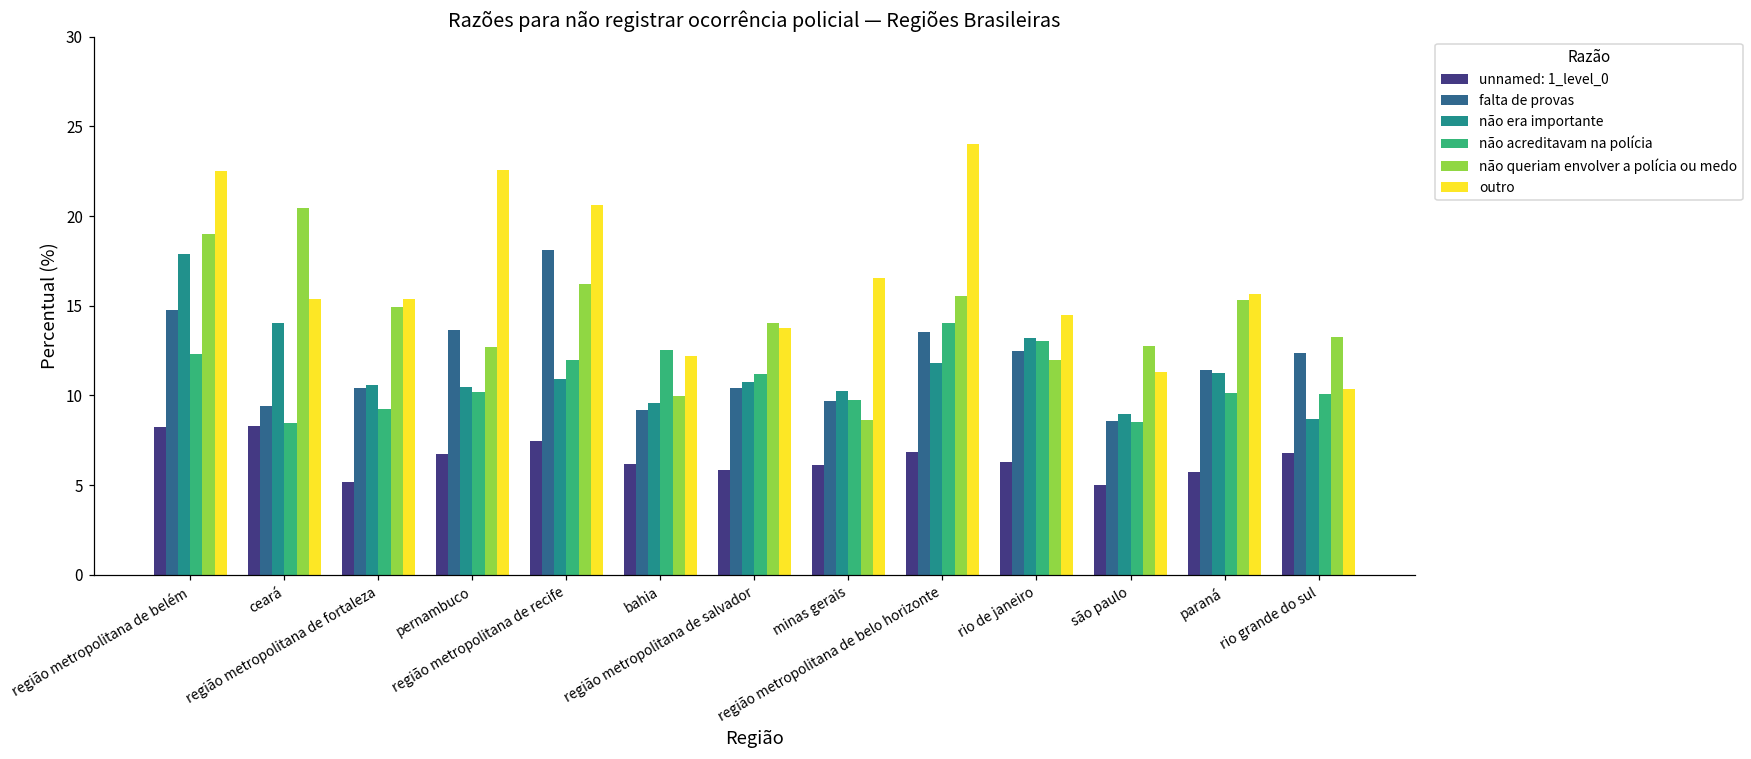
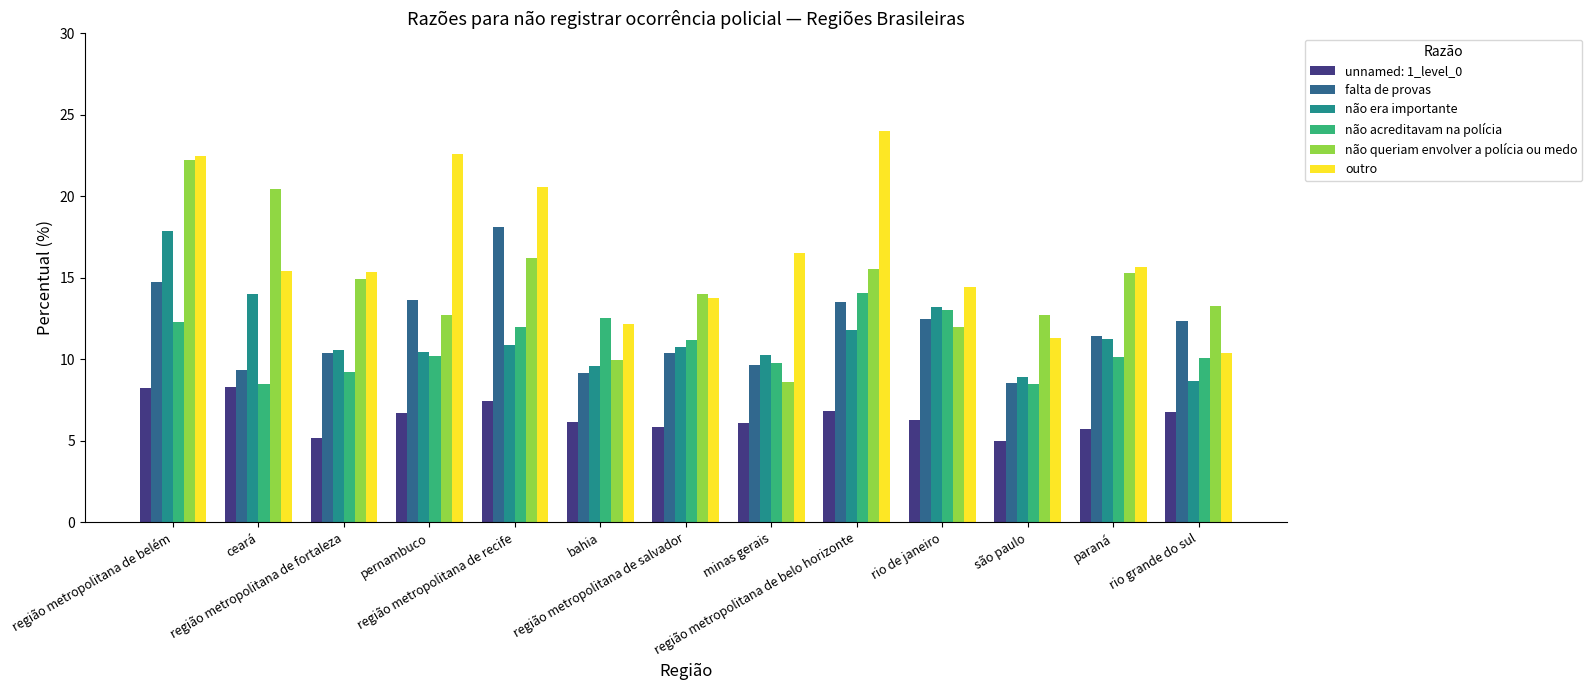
não queriam envolver a polícia ou medo, região metropolitana de belém: 19.0 -> 22.2
